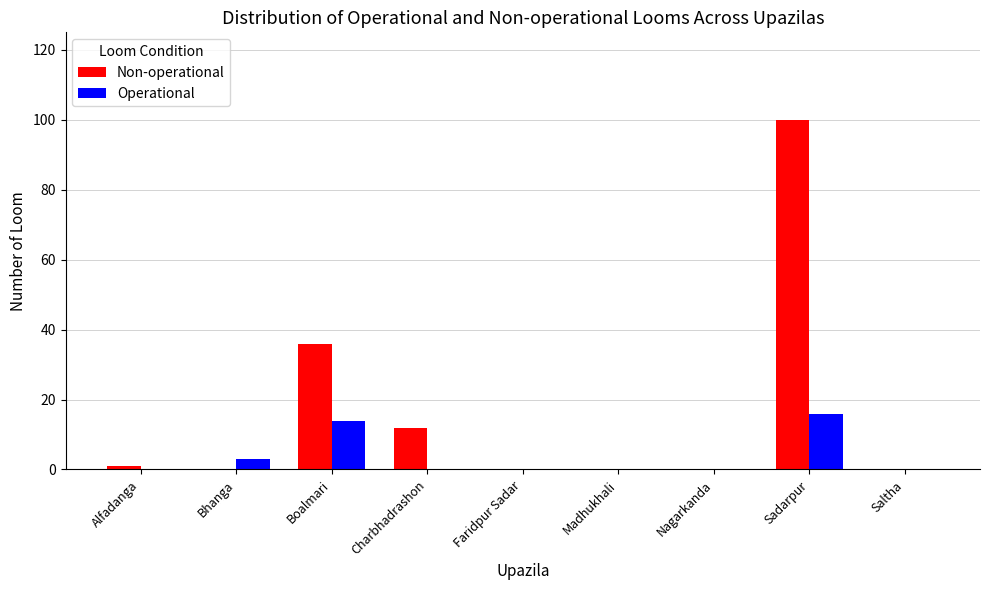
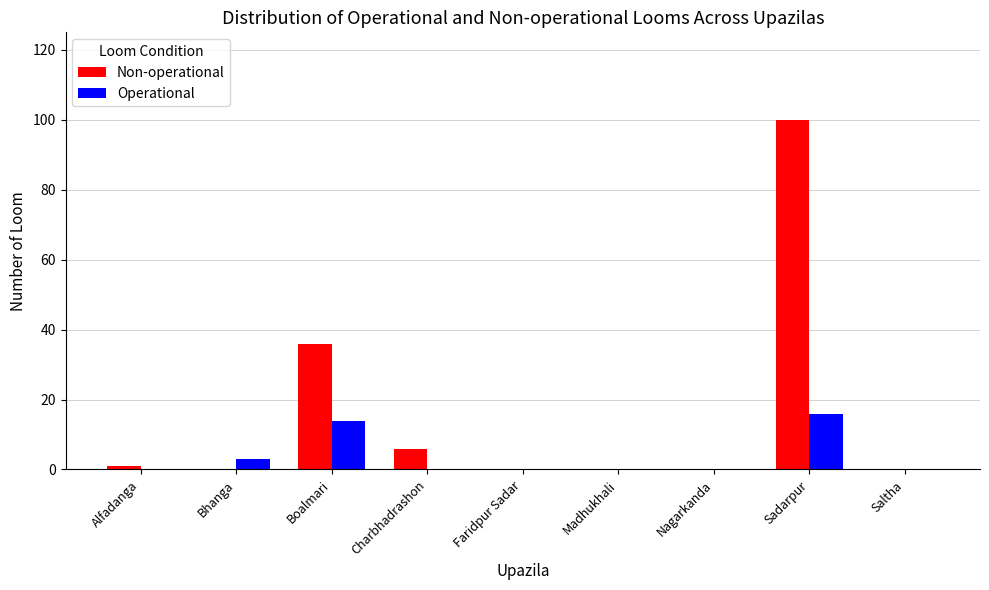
Non-operational, Charbhadrashon: 12 -> 6
